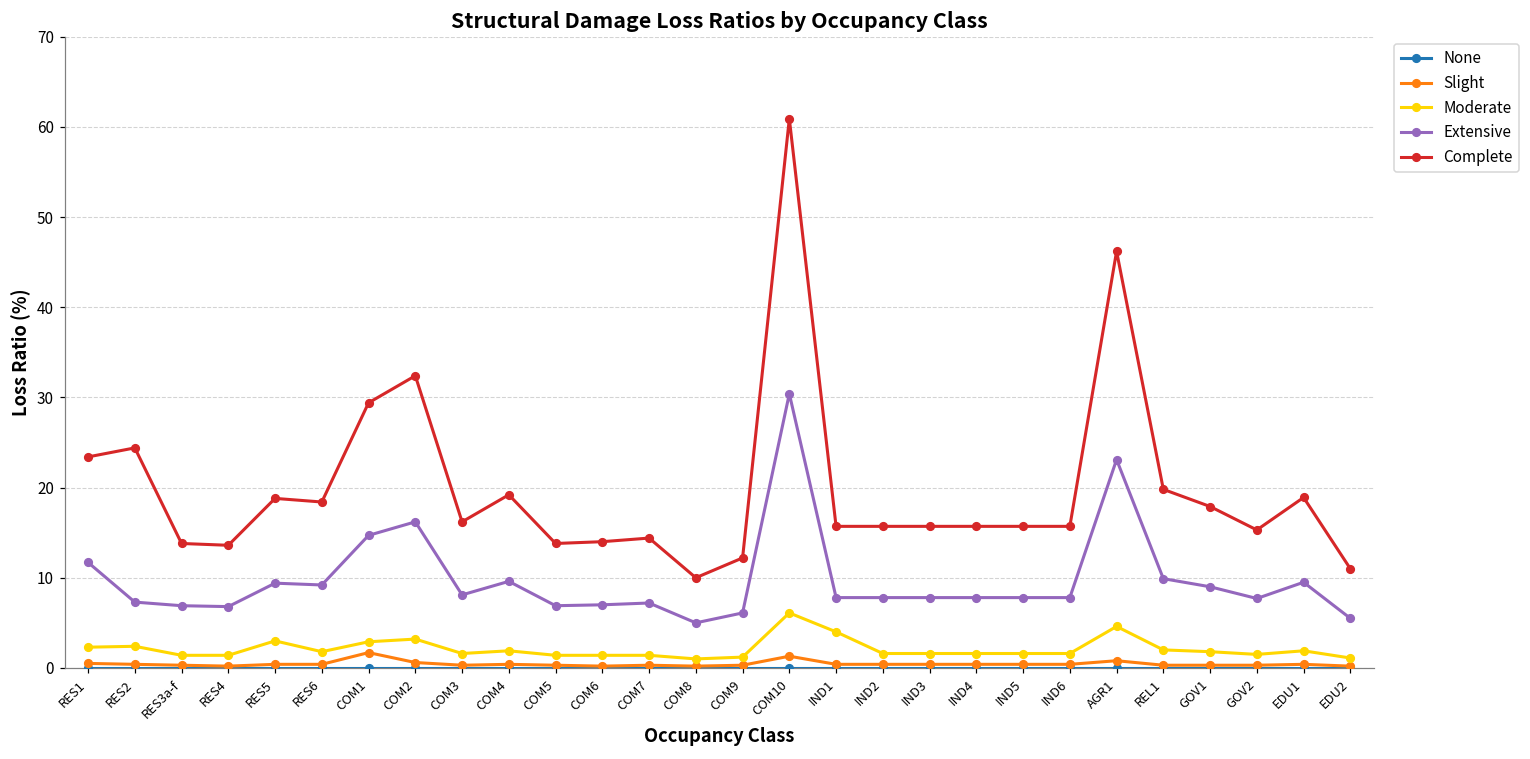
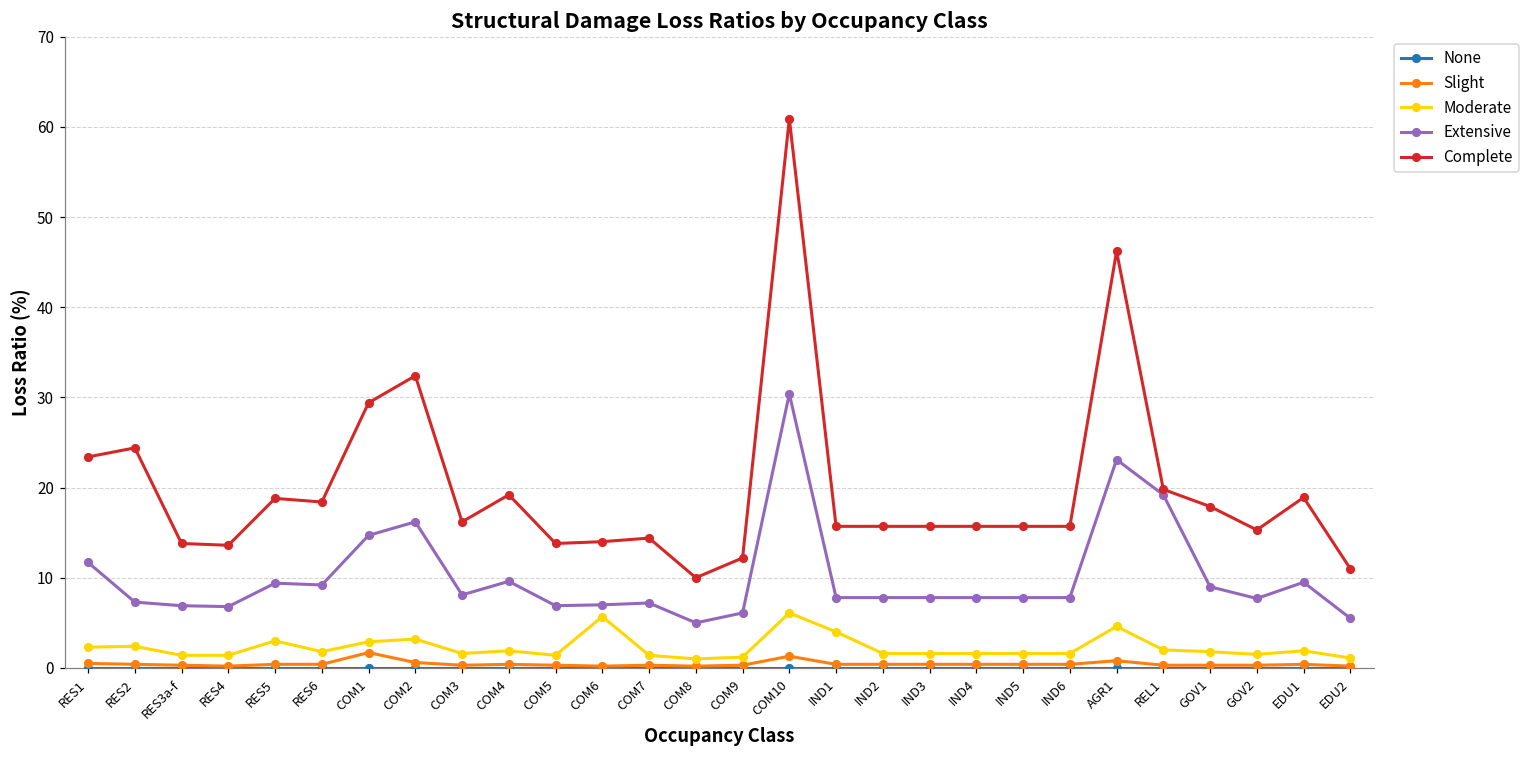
Moderate, COM6: 1 -> 6
Extensive, REL1: 10 -> 19
